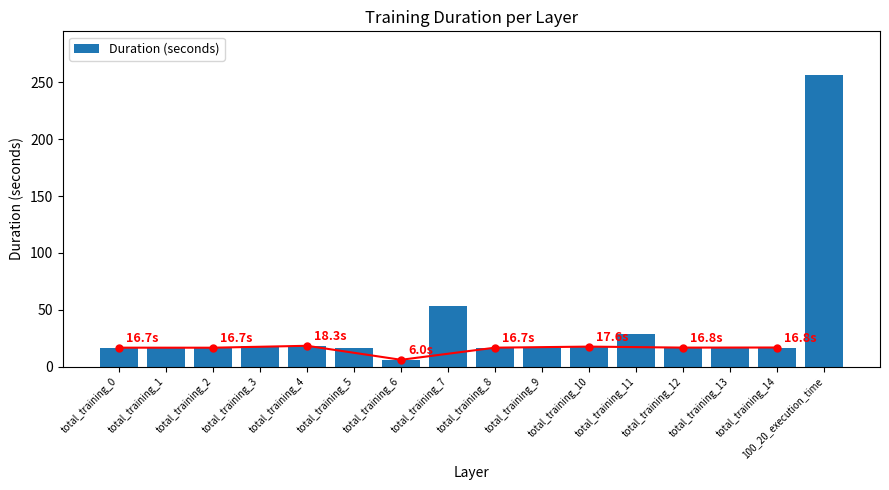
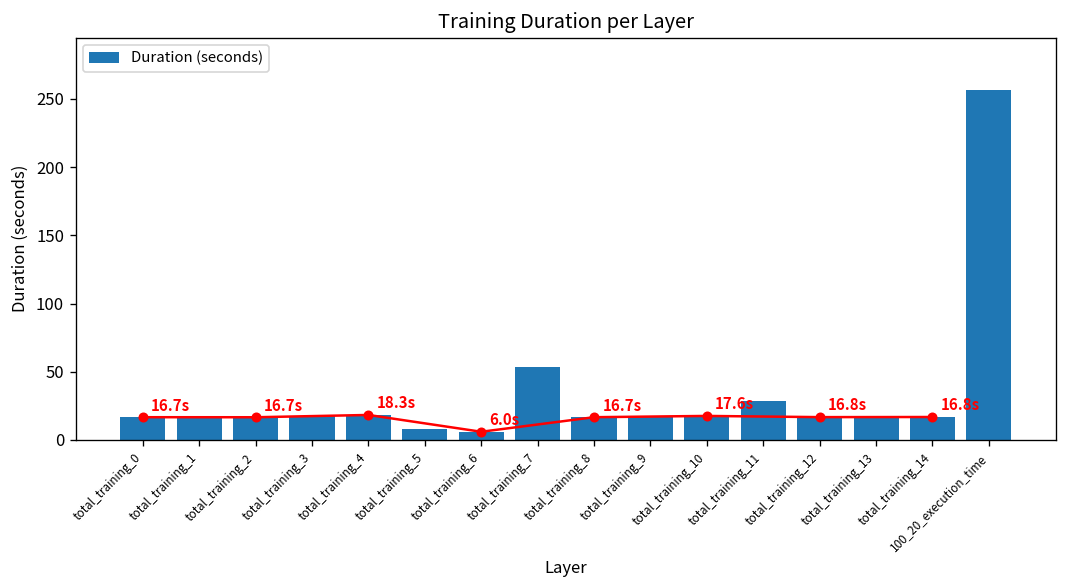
Duration (seconds), total_training_5: 17 -> 8
